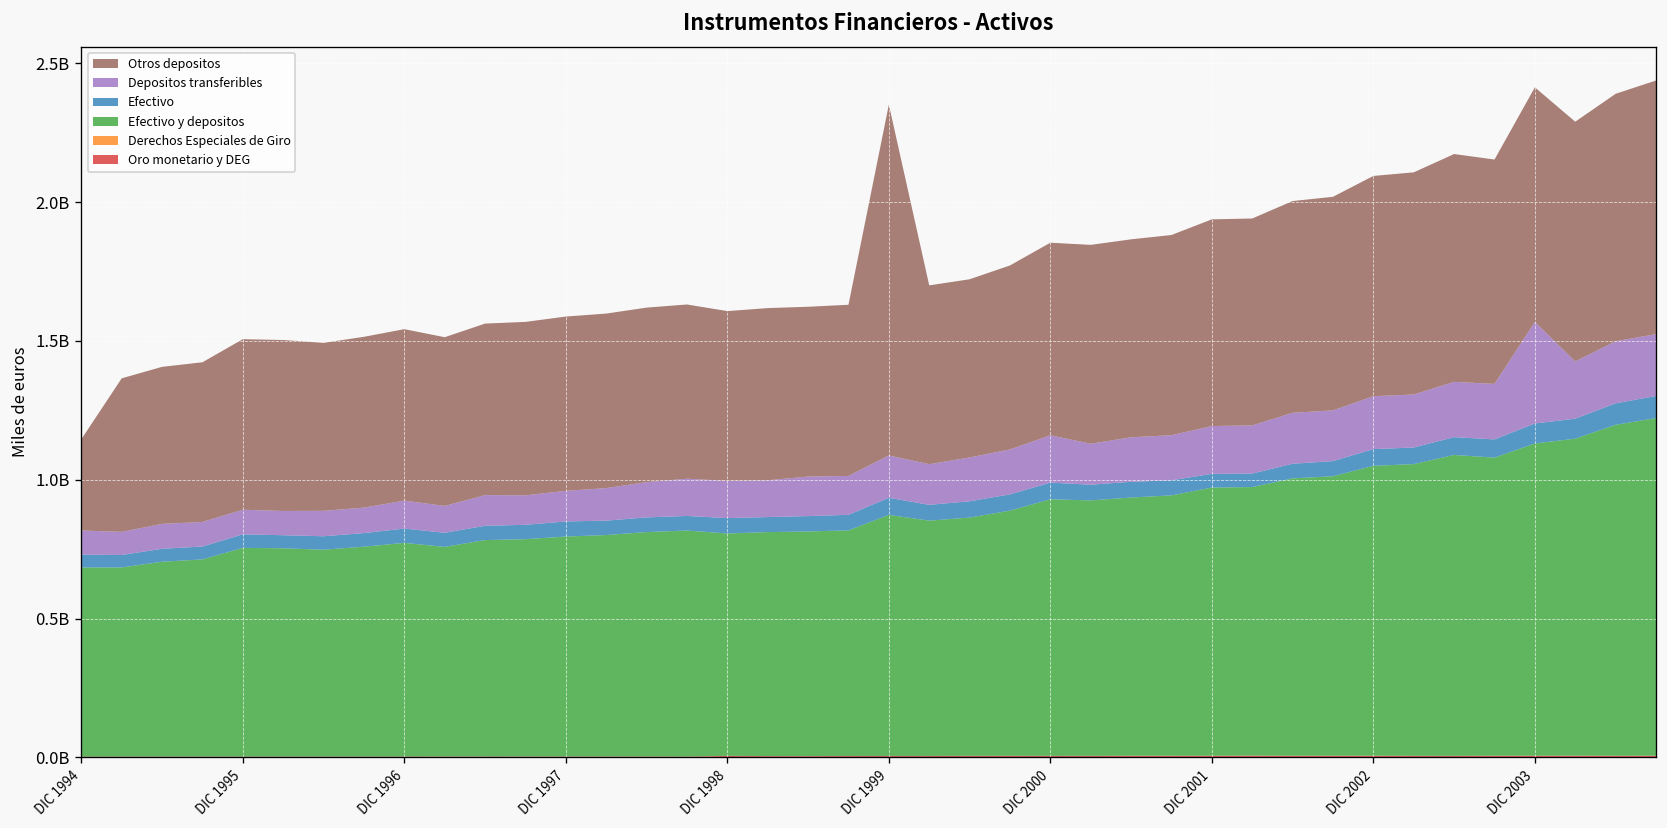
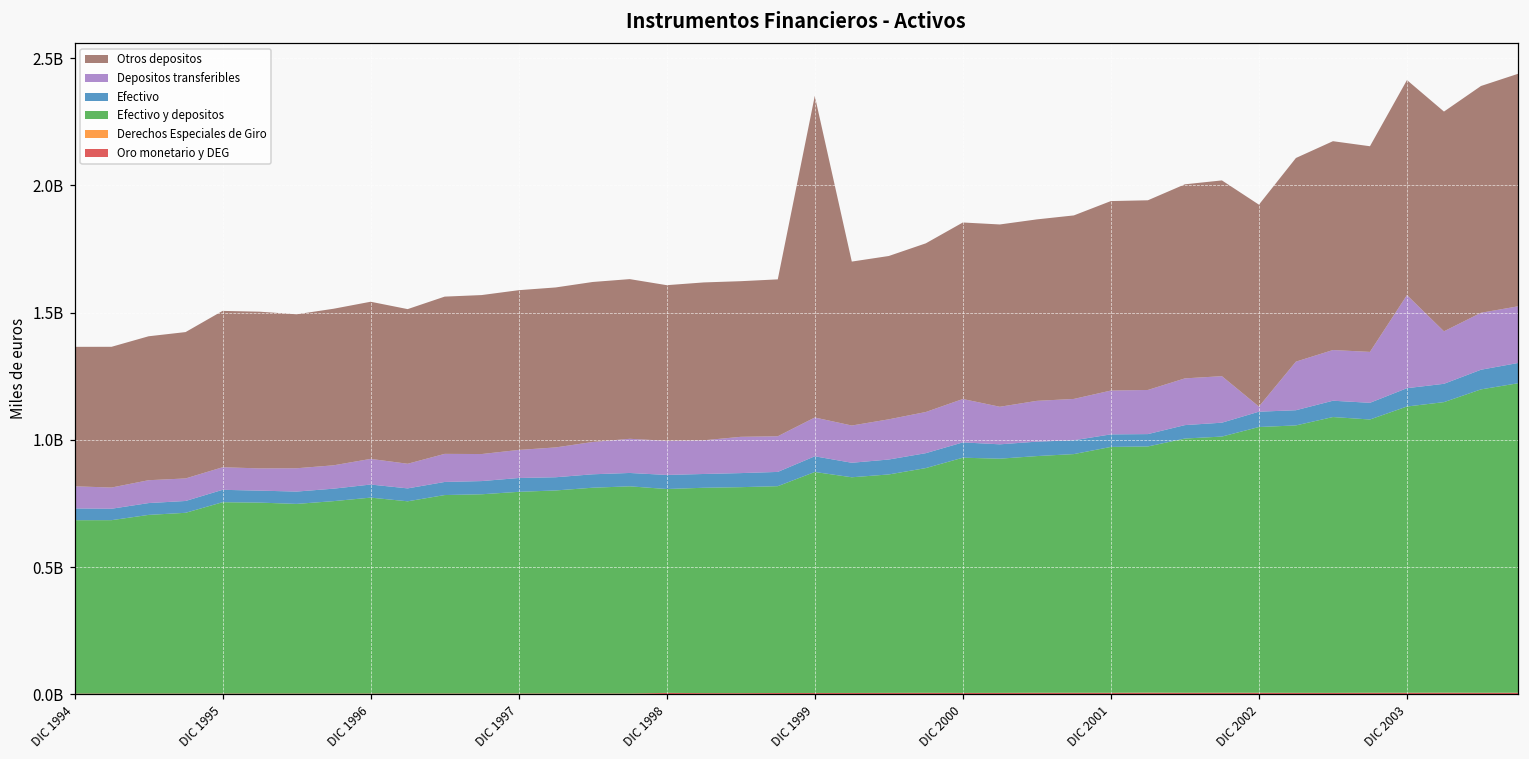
Otros depositos, DIC 1994: 330000000 -> 550000000
Depositos transferibles, DIC 2002: 190000000 -> 20000000
